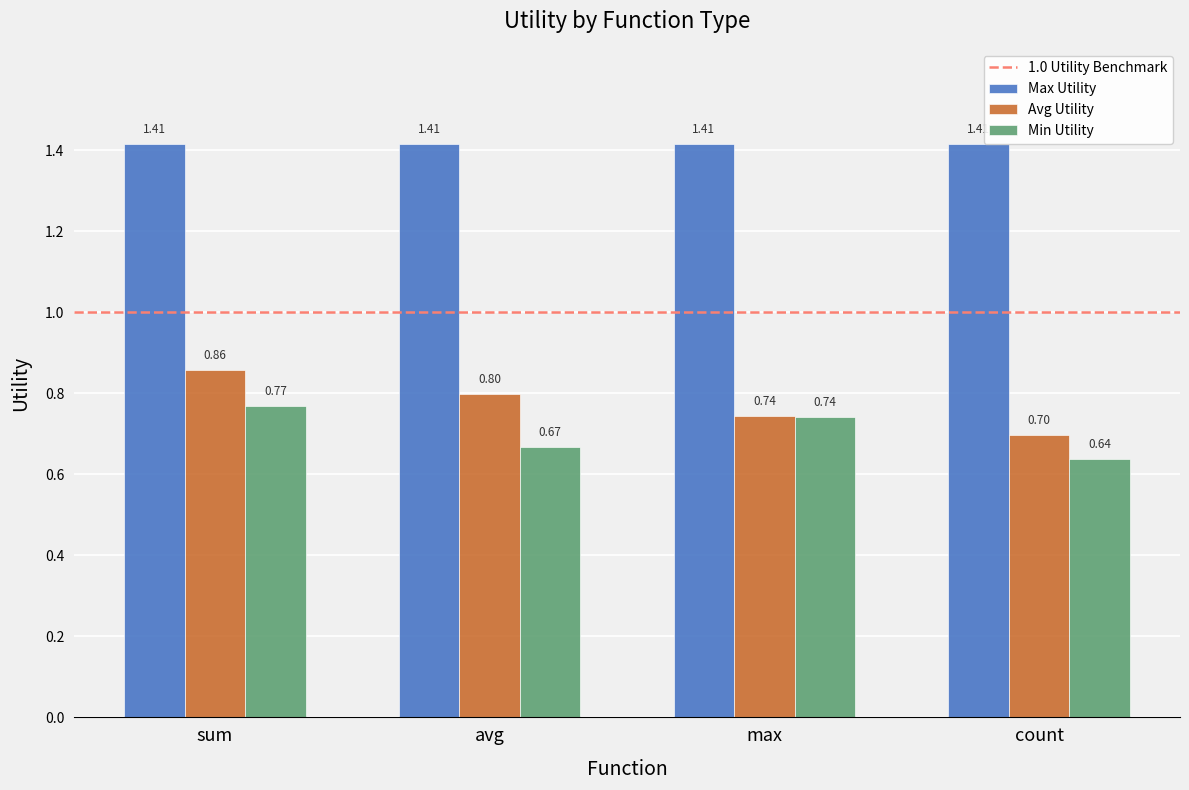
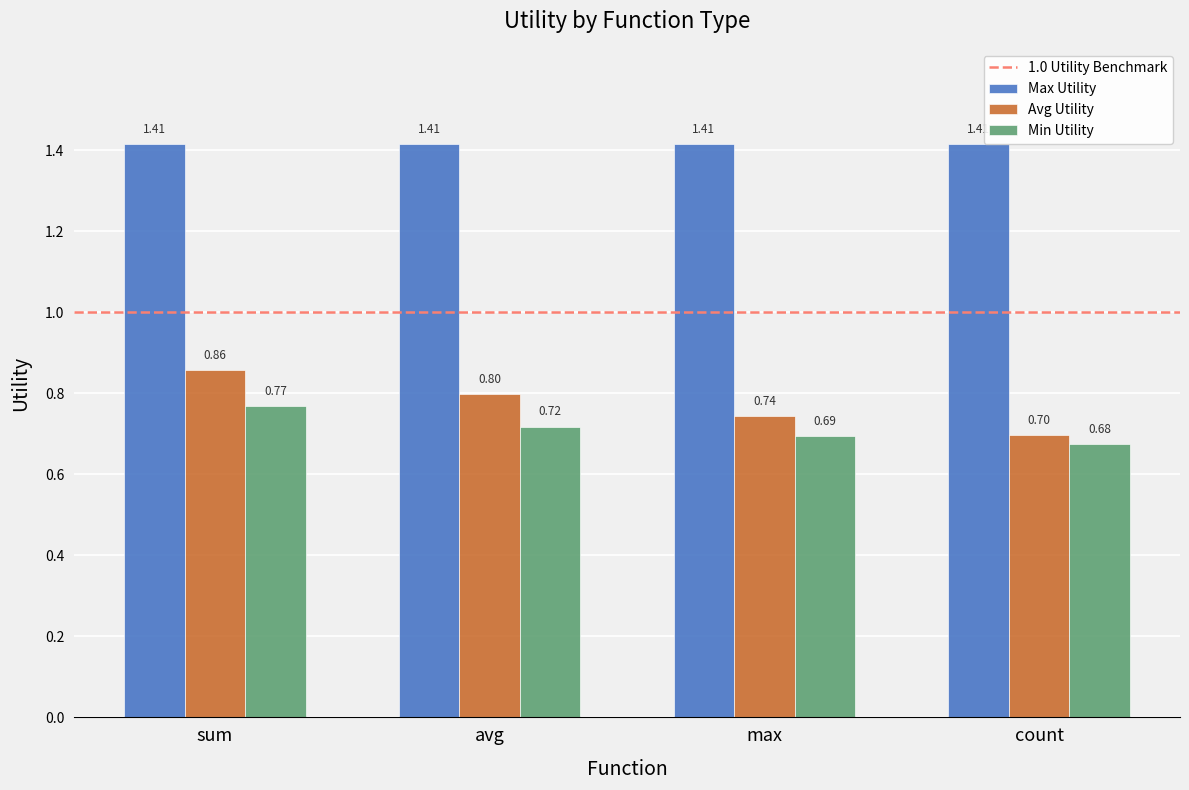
Min Utility, avg: 0.67 -> 0.72
Min Utility, max: 0.74 -> 0.69
Min Utility, count: 0.64 -> 0.68
